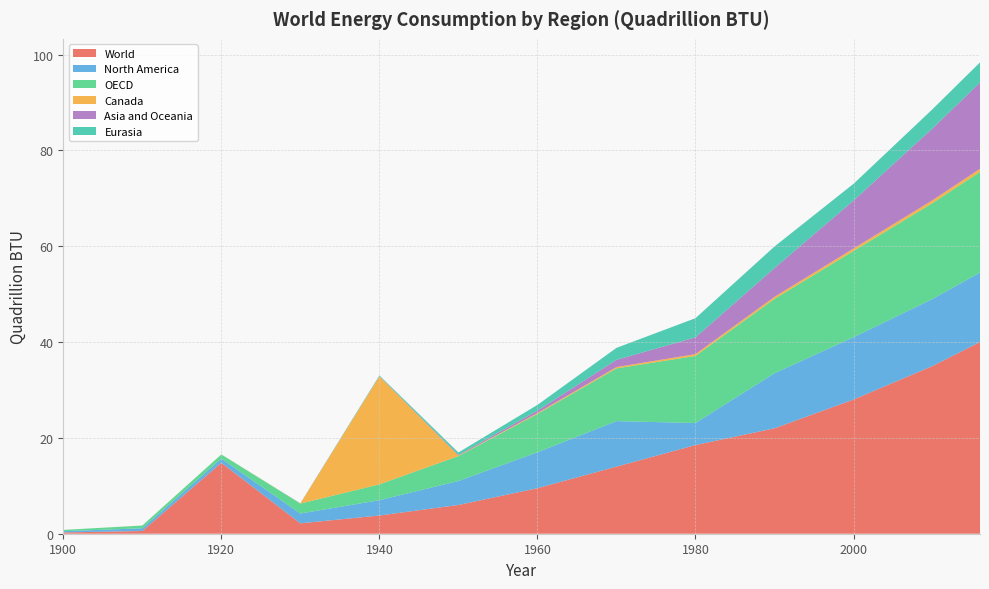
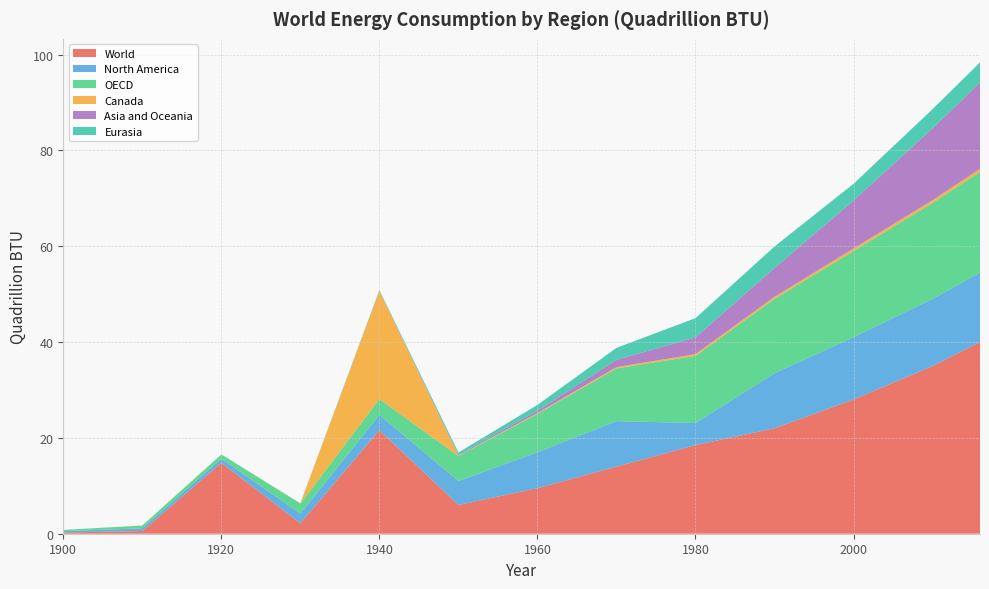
World, 1940: 4 -> 22
